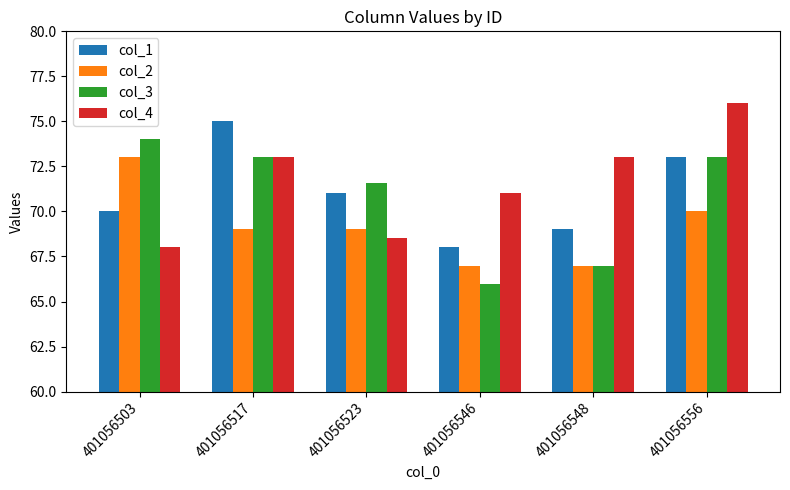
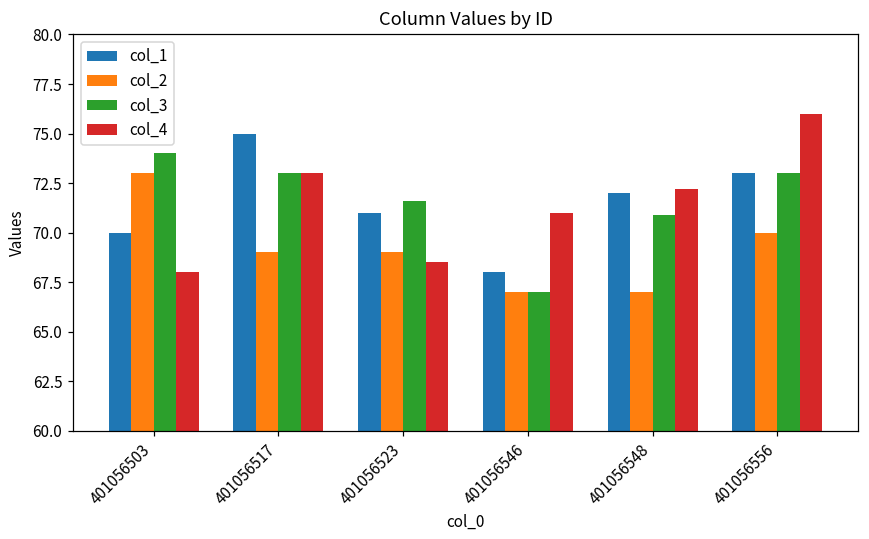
col_3, 401056546: 66 -> 67
col_1, 401056548: 69 -> 72
col_3, 401056548: 67.0 -> 70.9
col_4, 401056548: 73.0 -> 72.2
